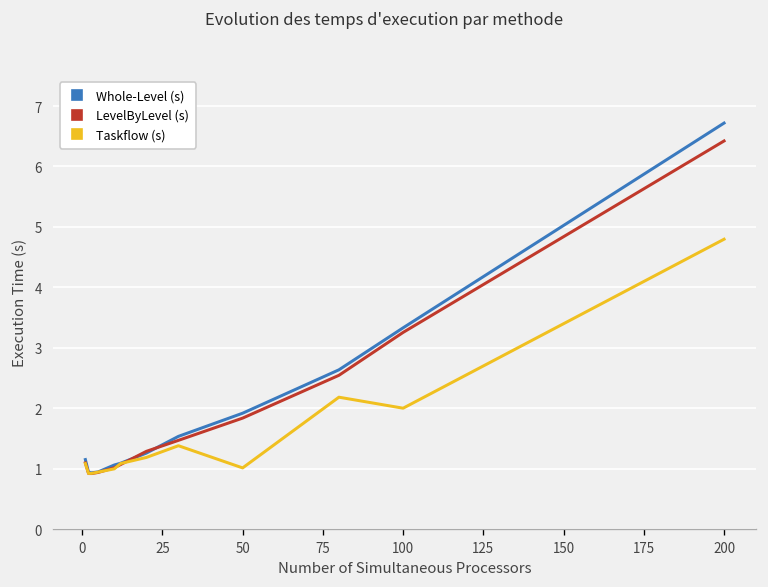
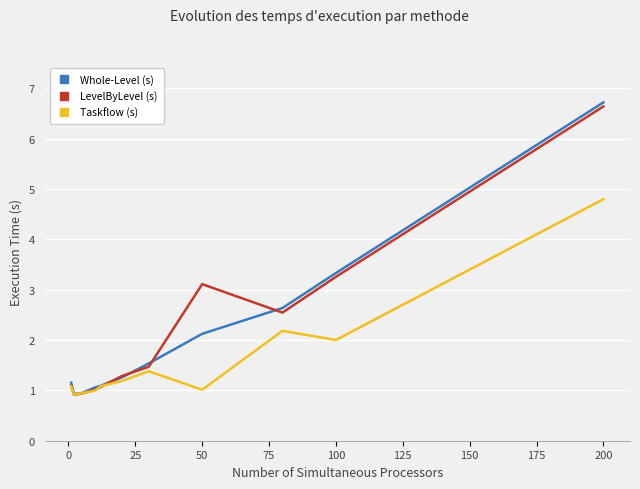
Whole-Level (s), 50: 1.9 -> 2.1
LevelByLevel (s), 50: 1.8 -> 3.1
LevelByLevel (s), 200: 6.4 -> 6.6
